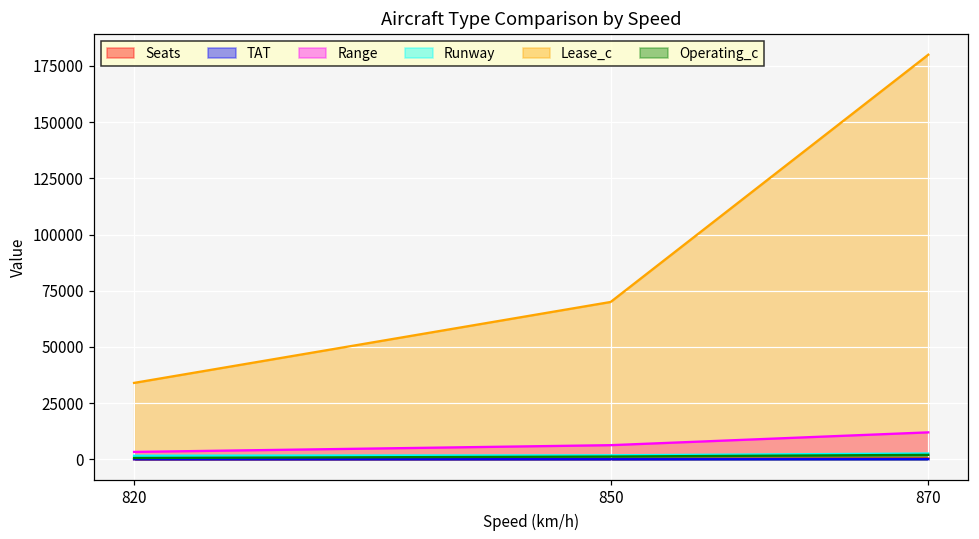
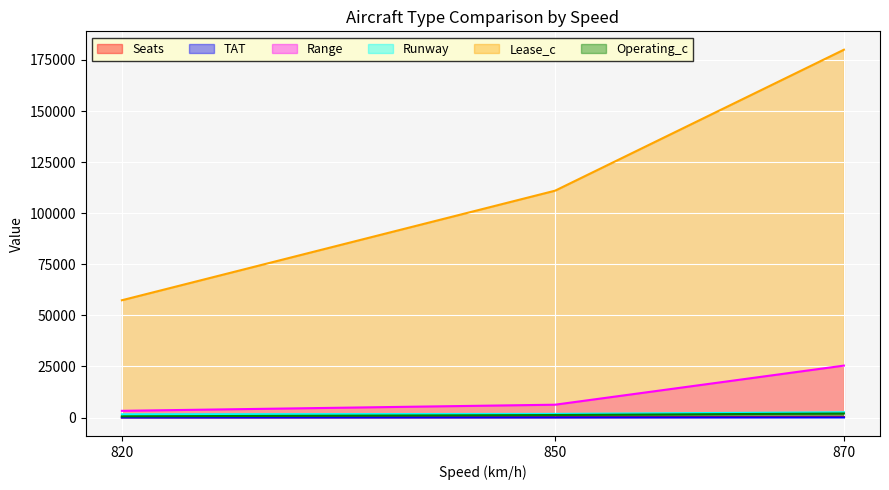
Lease_c, 820: 34000 -> 57000
Lease_c, 850: 70000 -> 111000
Range, 870: 12000 -> 25000
